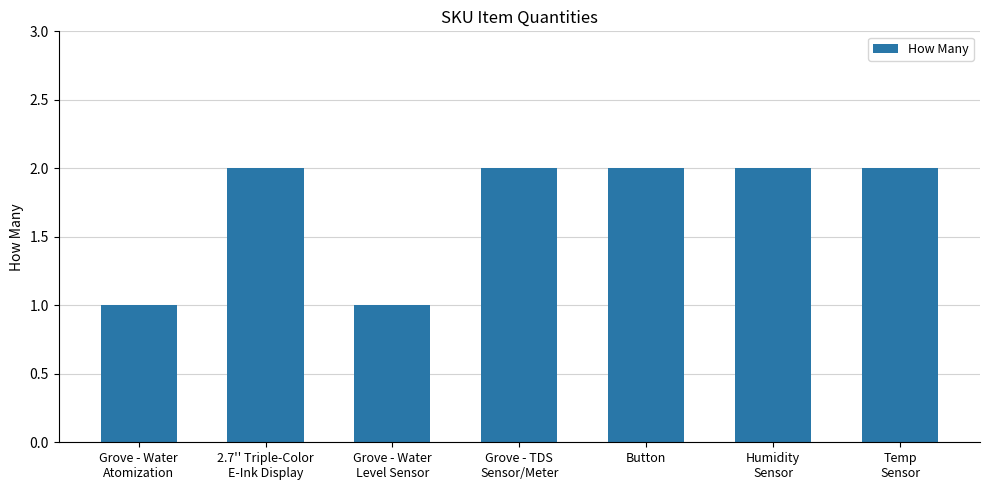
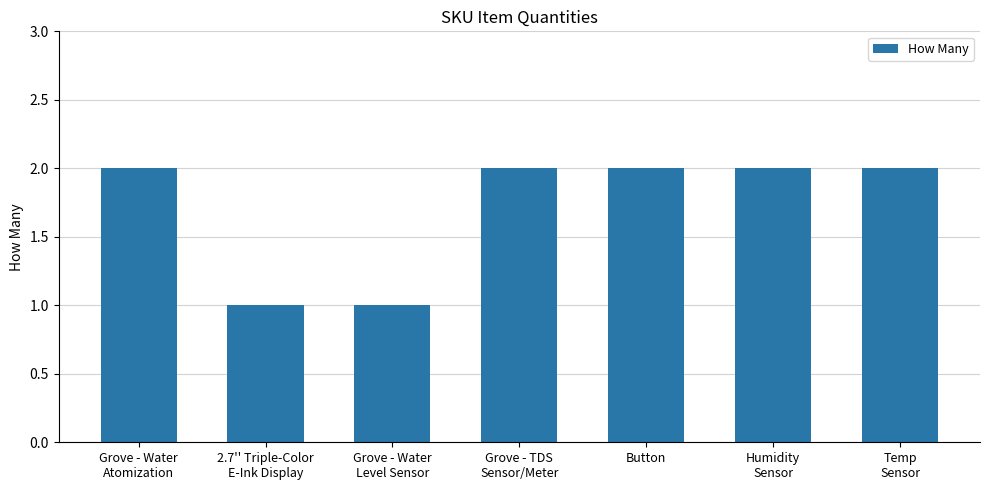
Grove - Water Atomization: 1 -> 2
2.7'' Triple-Color E-Ink Display: 2 -> 1
